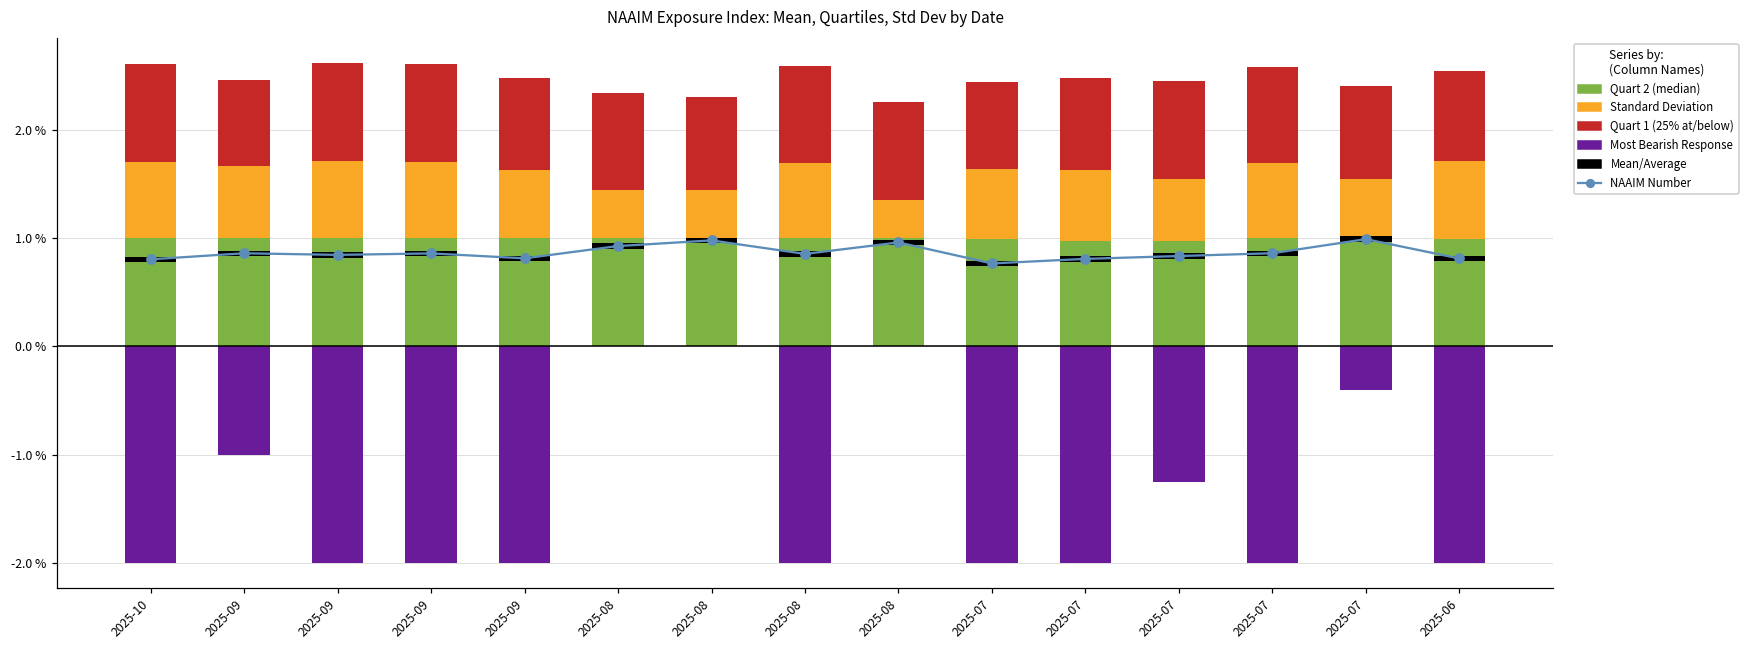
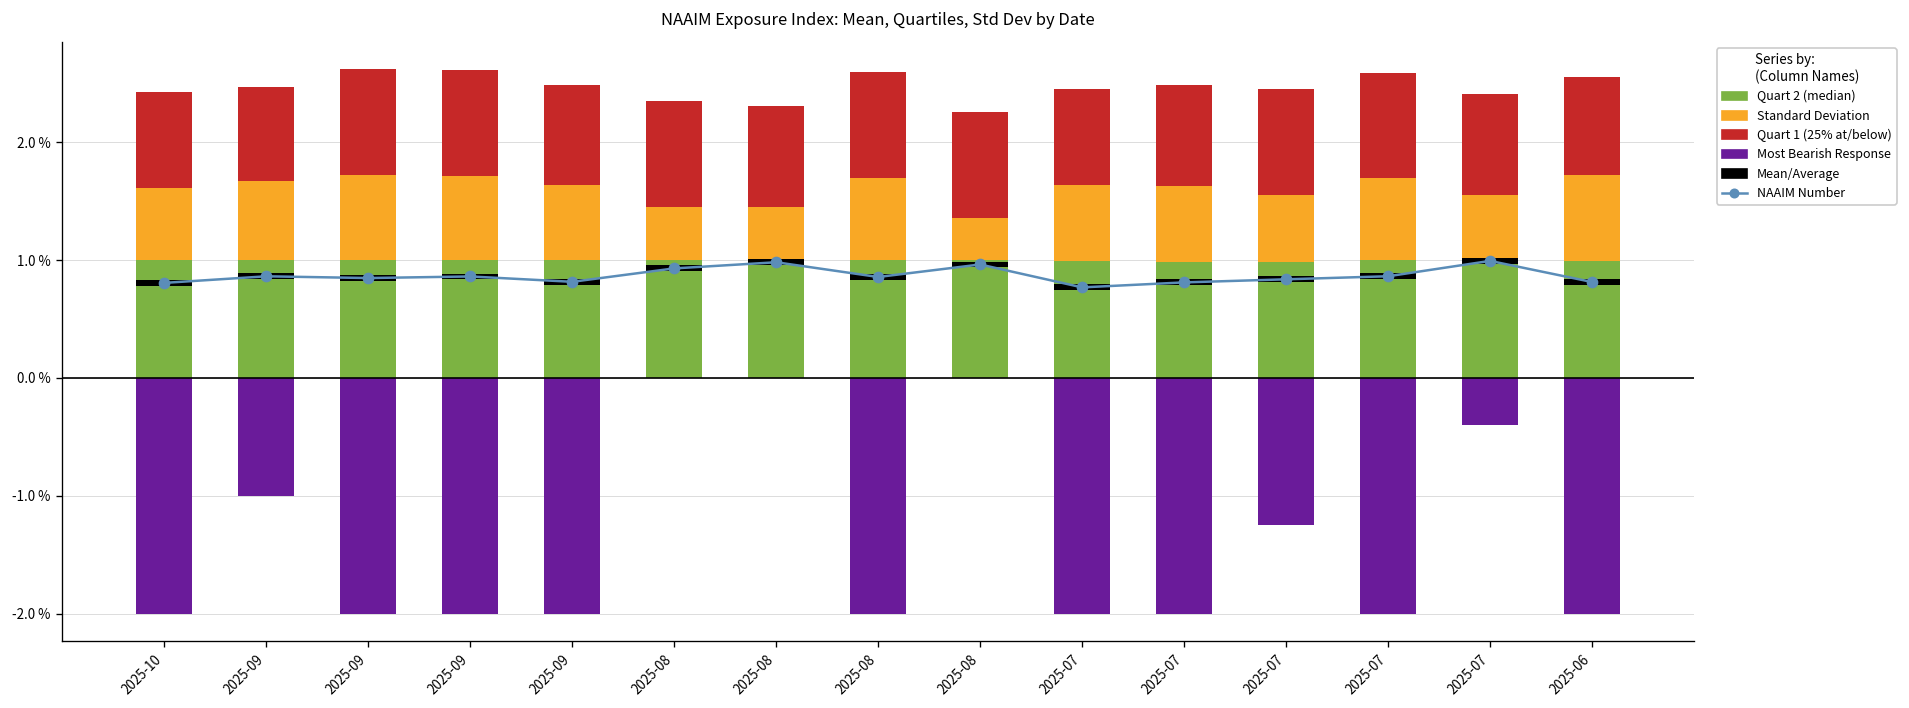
Standard Deviation, 2025-10: 0.7 % -> 0.6 %
Quart 1 (25% at/below), 2025-10: 0.9 % -> 0.8 %
